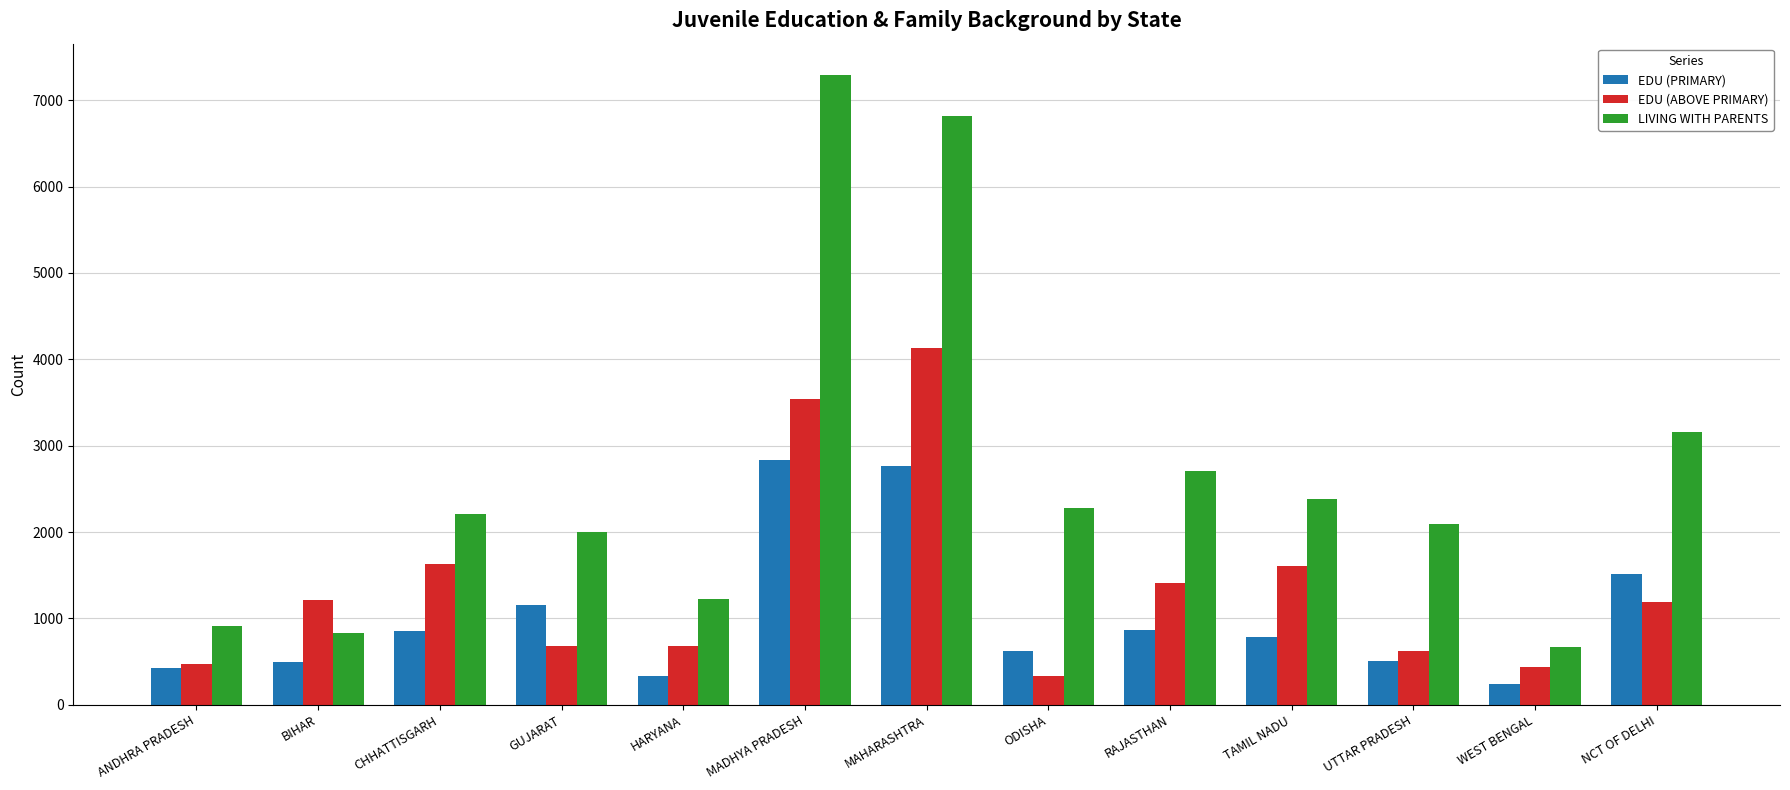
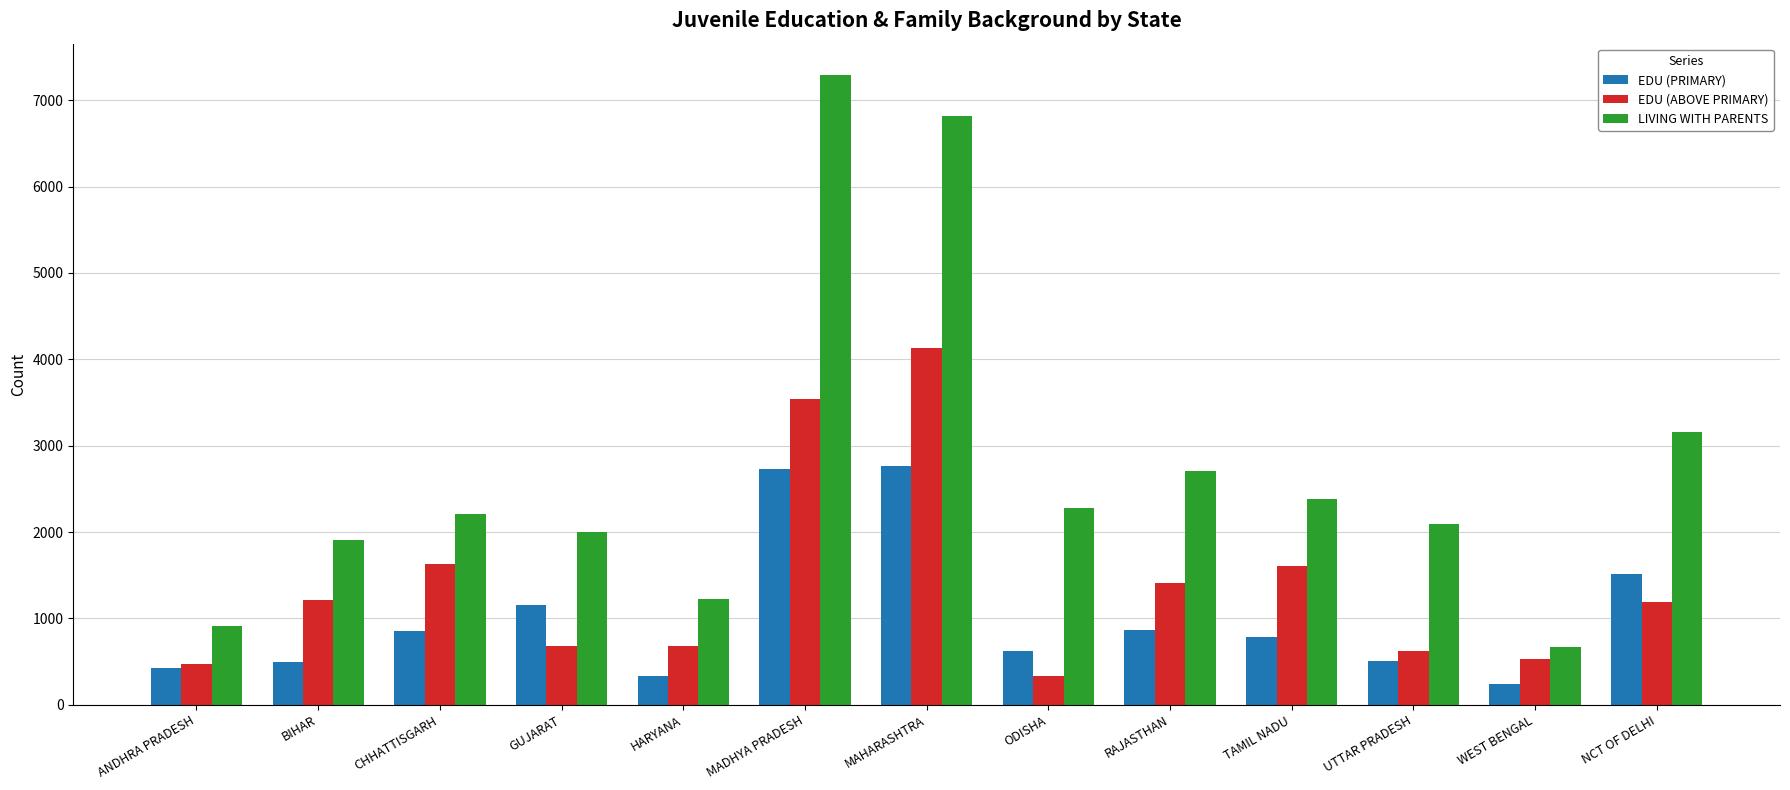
LIVING WITH PARENTS, BIHAR: 800 -> 1900
EDU (PRIMARY), MADHYA PRADESH: 2800 -> 2700
EDU (ABOVE PRIMARY), WEST BENGAL: 400 -> 500
